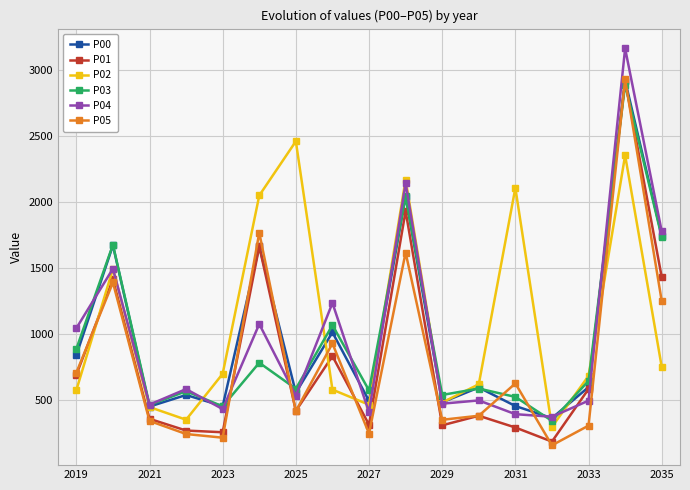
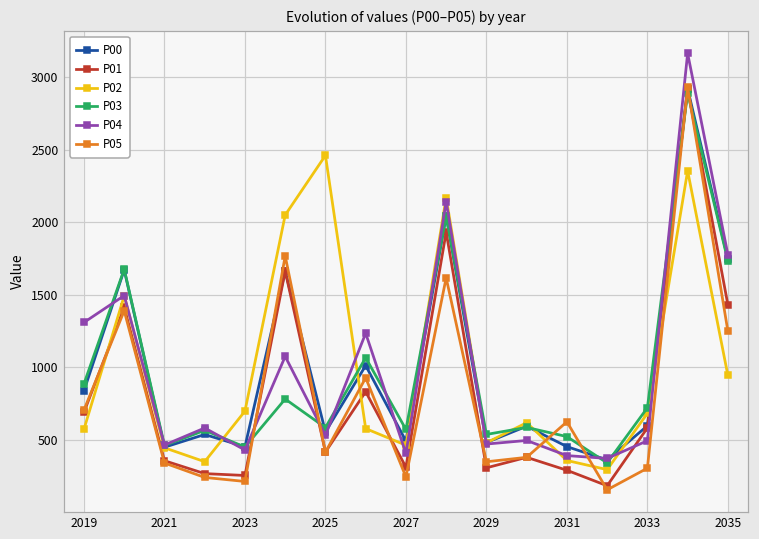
P04, 2019: 1040 -> 1310
P02, 2031: 2110 -> 360
P03, 2033: 640 -> 720
P02, 2035: 750 -> 940
